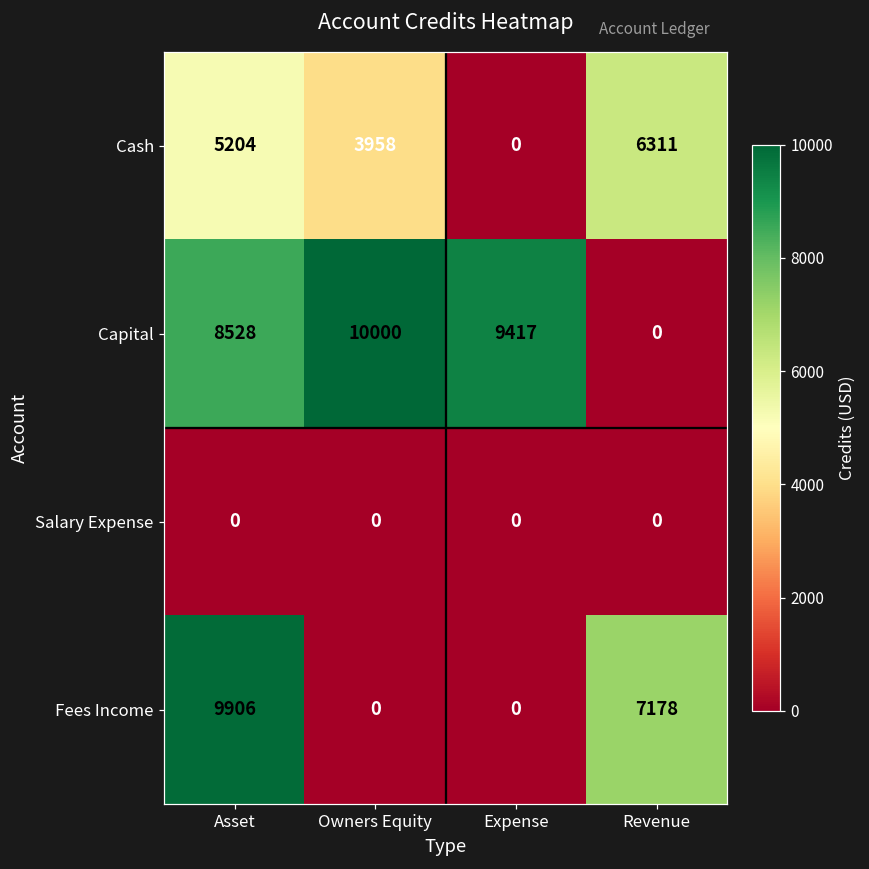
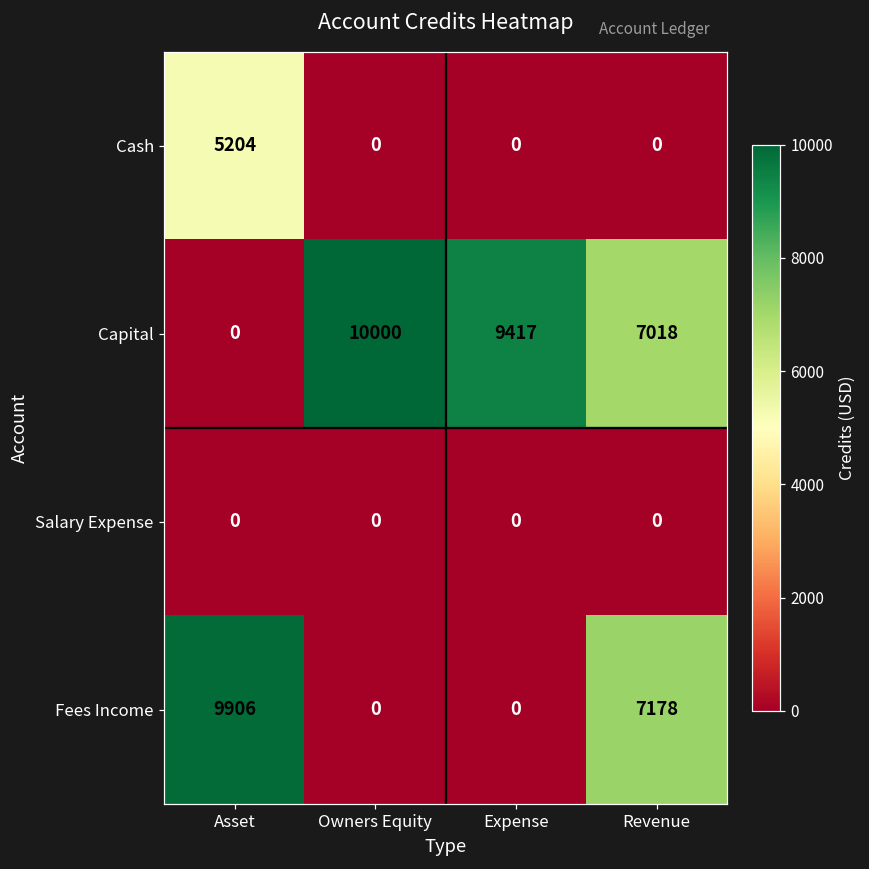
Cash, Owners Equity: 3958 -> 0
Cash, Revenue: 6311 -> 0
Capital, Asset: 8528 -> 0
Capital, Revenue: 0 -> 7018
